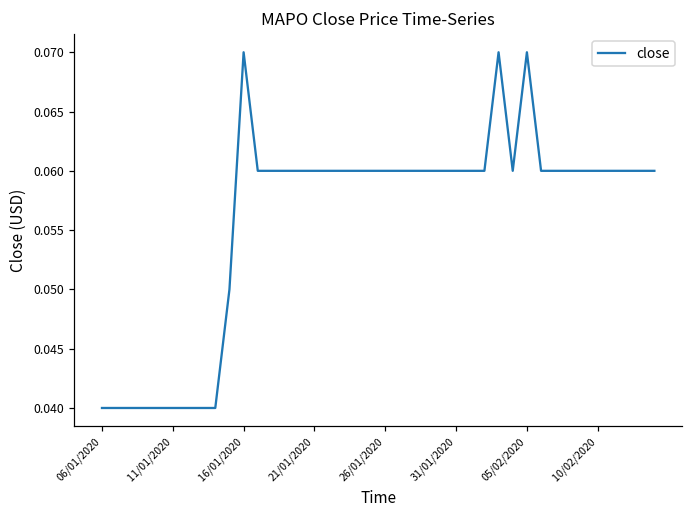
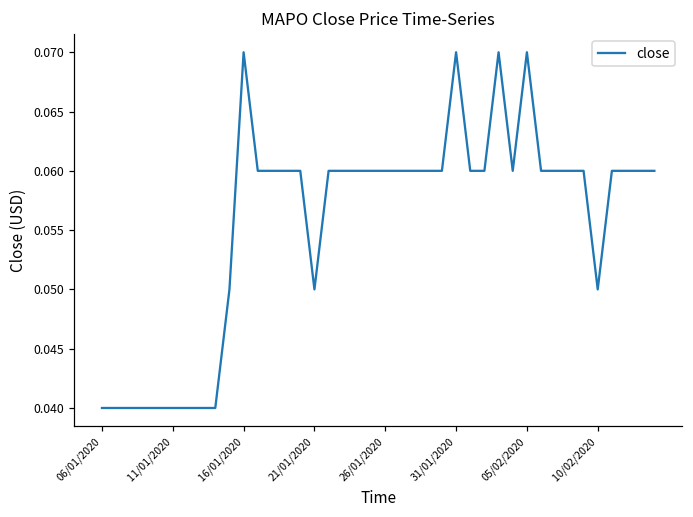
21/01/2020: 0.06 -> 0.05
31/01/2020: 0.06 -> 0.07
10/02/2020: 0.06 -> 0.05
